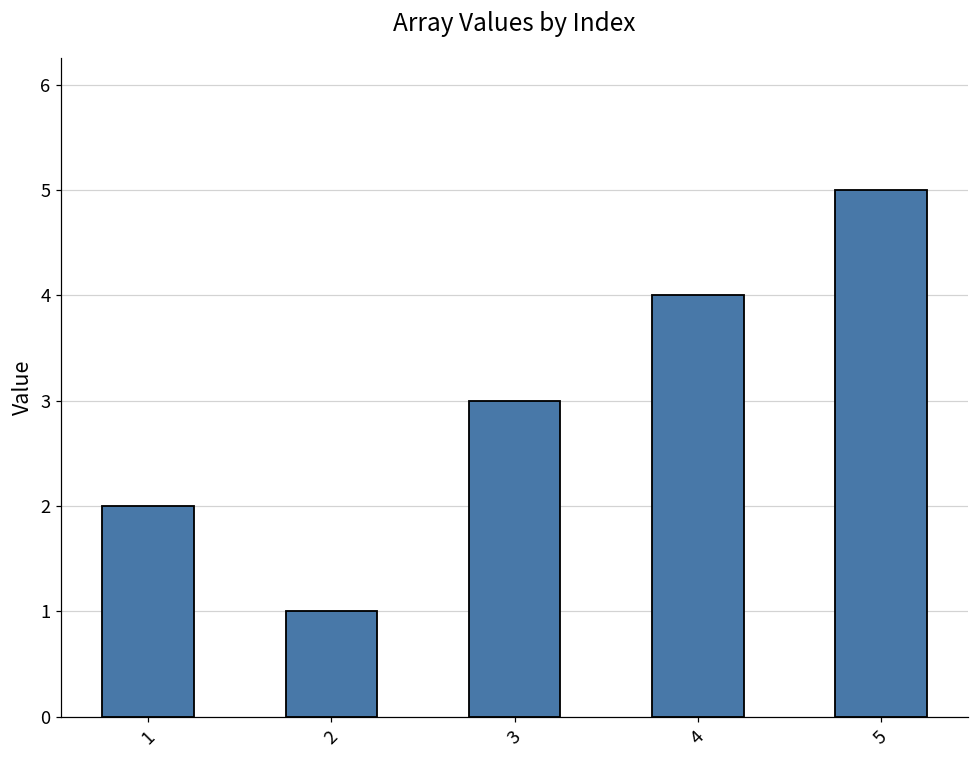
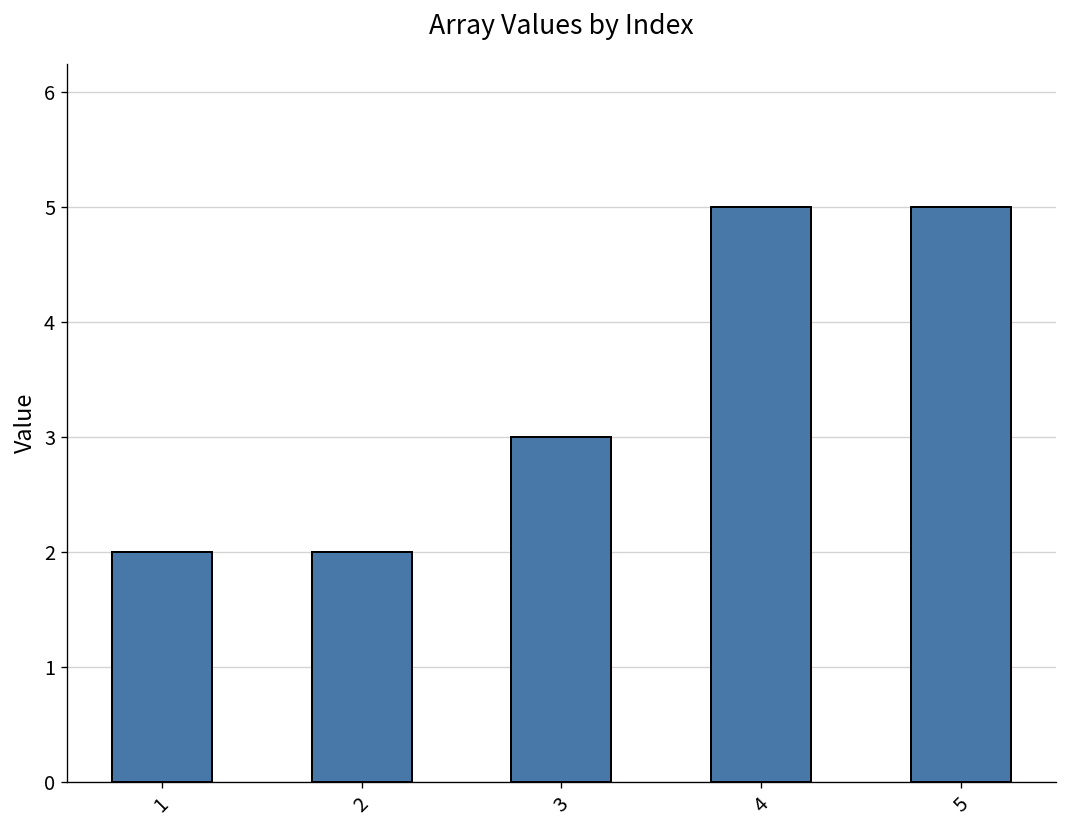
2: 1 -> 2
4: 4 -> 5
